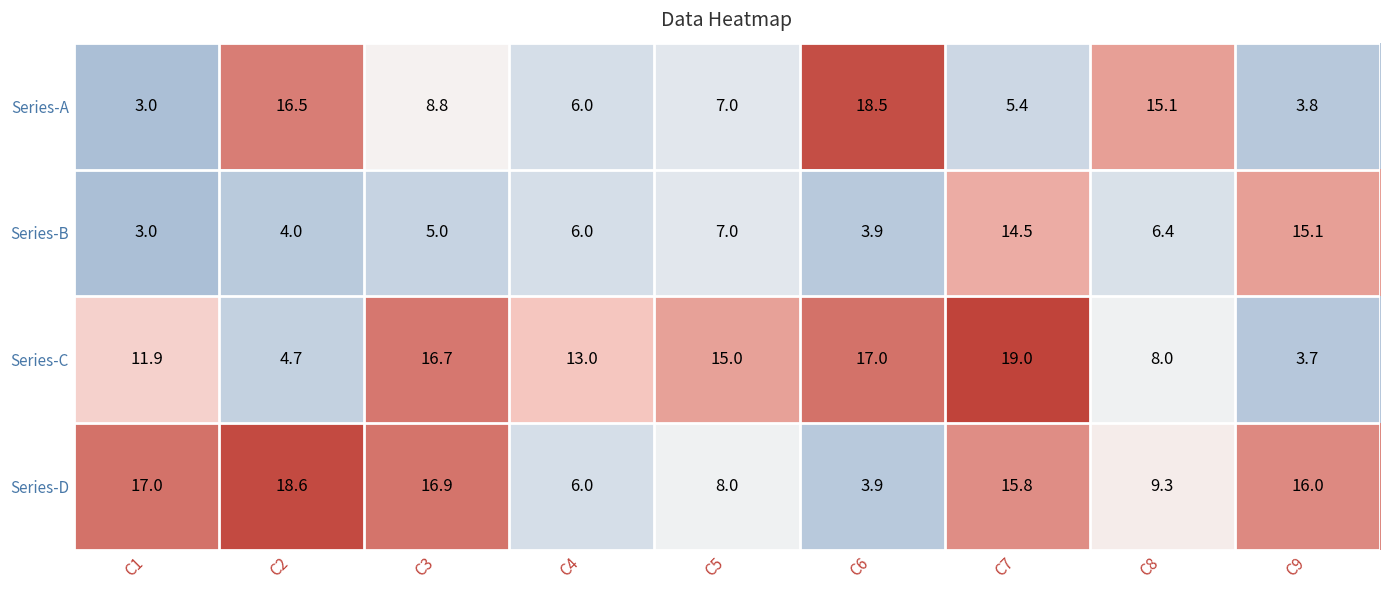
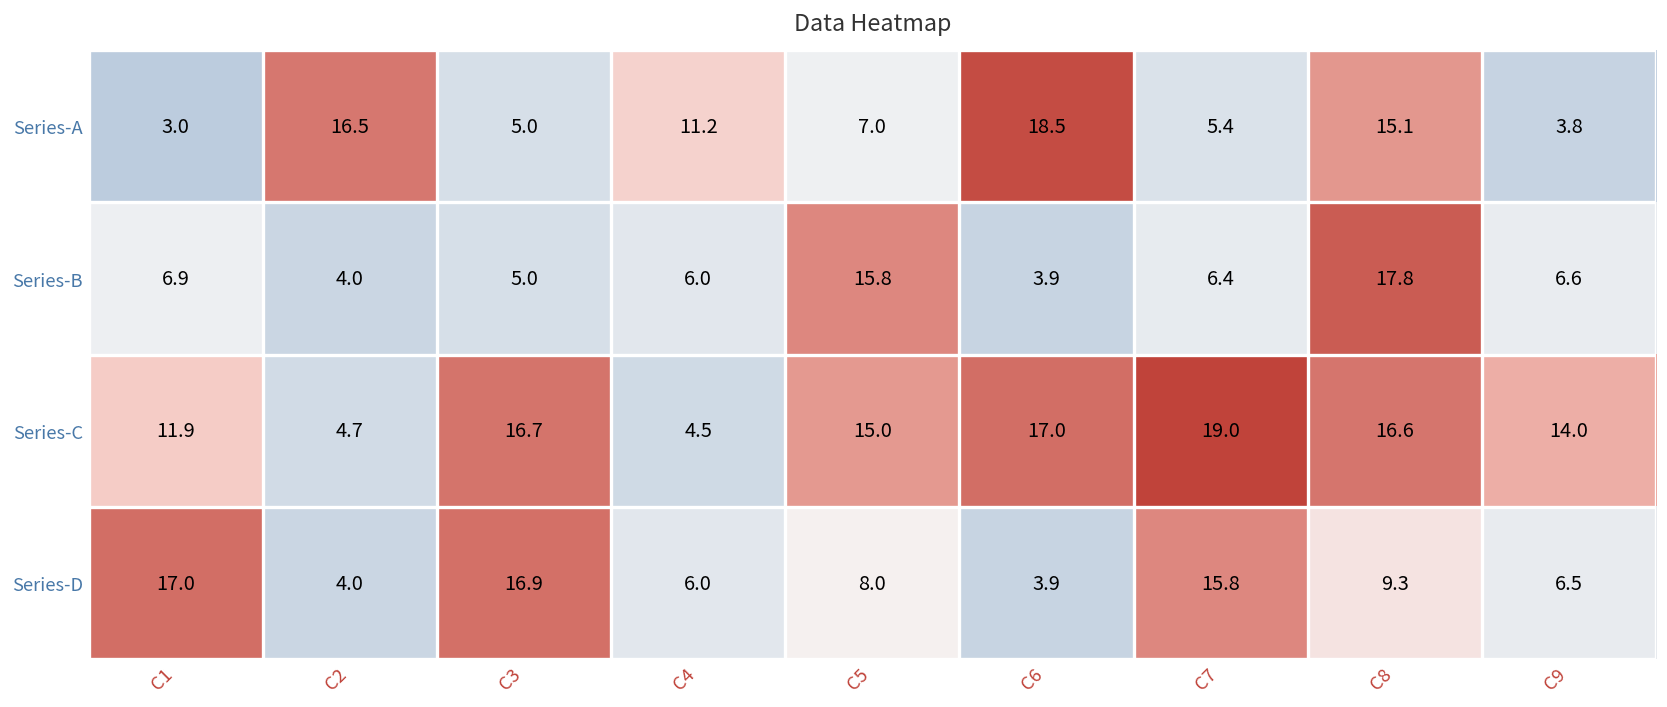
Series-A, C3: 8.8 -> 5.0
Series-A, C4: 6.0 -> 11.2
Series-B, C1: 3.0 -> 6.9
Series-B, C5: 7.0 -> 15.8
Series-B, C7: 14.5 -> 6.4
Series-B, C8: 6.4 -> 17.8
Series-B, C9: 15.1 -> 6.6
Series-C, C4: 13.0 -> 4.5
Series-C, C8: 8.0 -> 16.6
Series-C, C9: 3.7 -> 14.0
Series-D, C2: 18.6 -> 4.0
Series-D, C9: 16.0 -> 6.5
